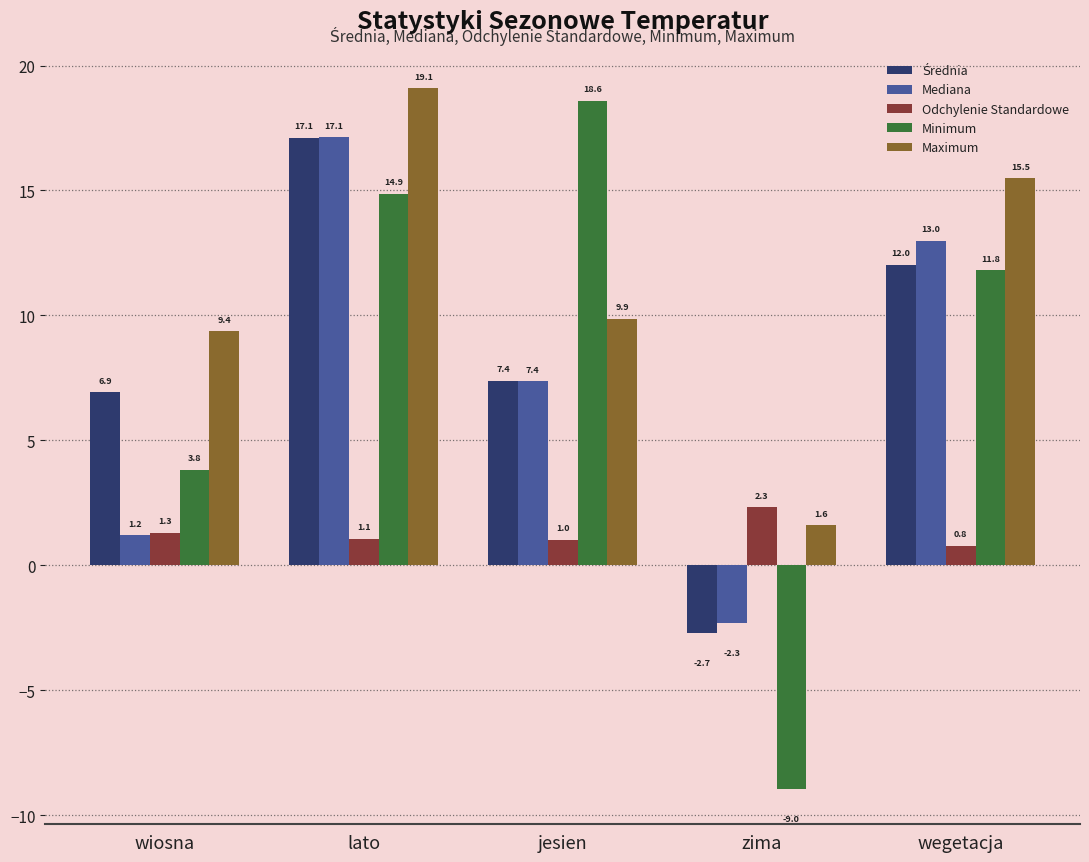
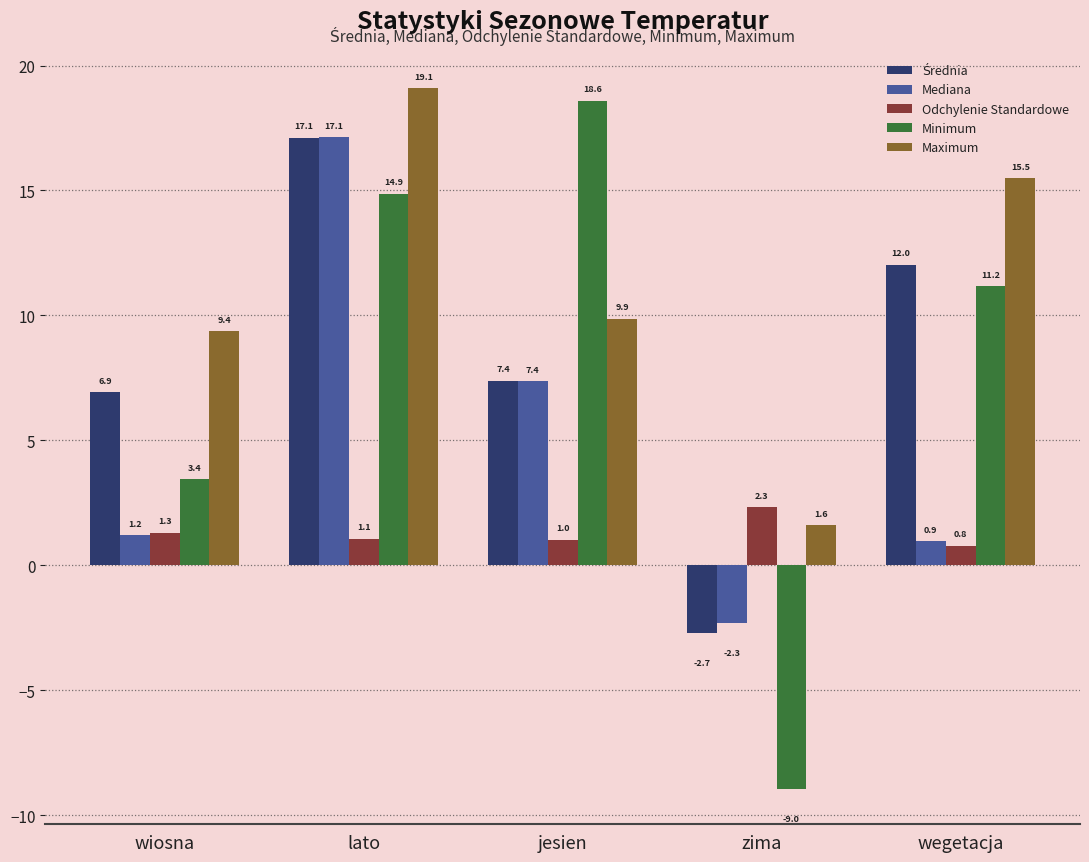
Minimum, wiosna: 3.8 -> 3.4
Mediana, wegetacja: 13.0 -> 0.9
Minimum, wegetacja: 11.8 -> 11.2
